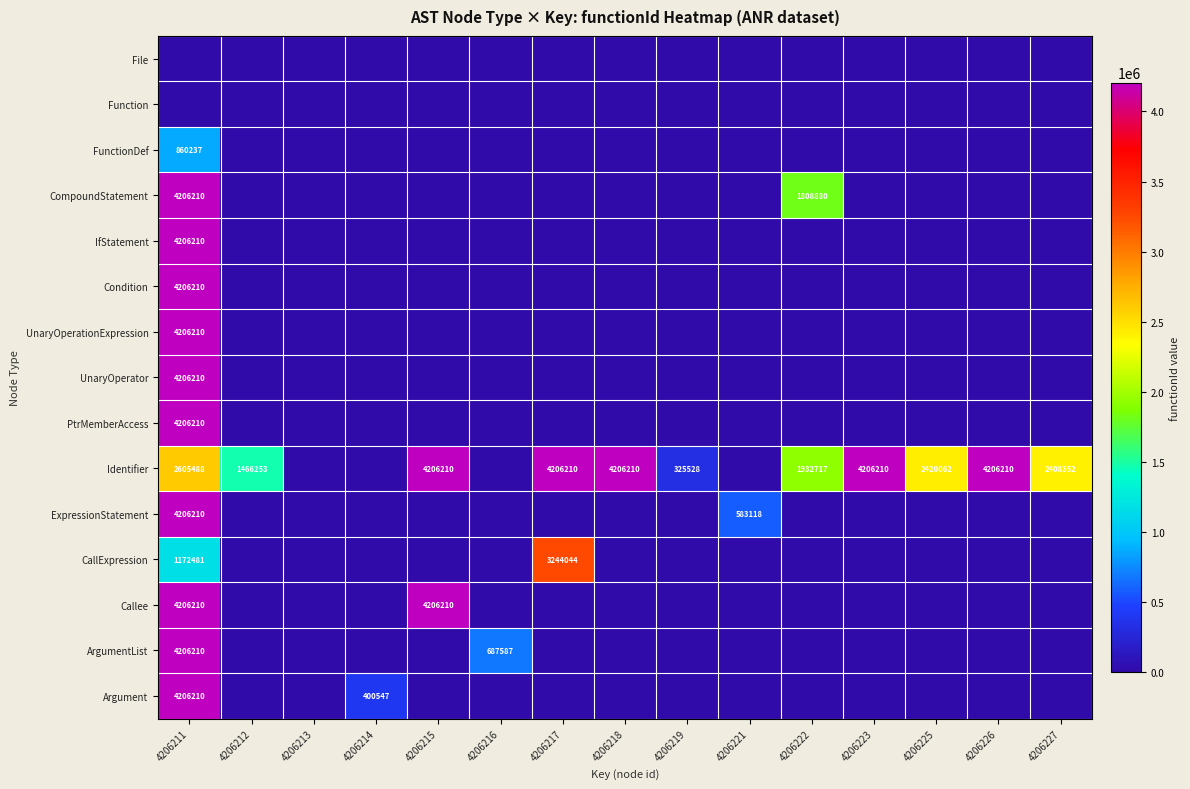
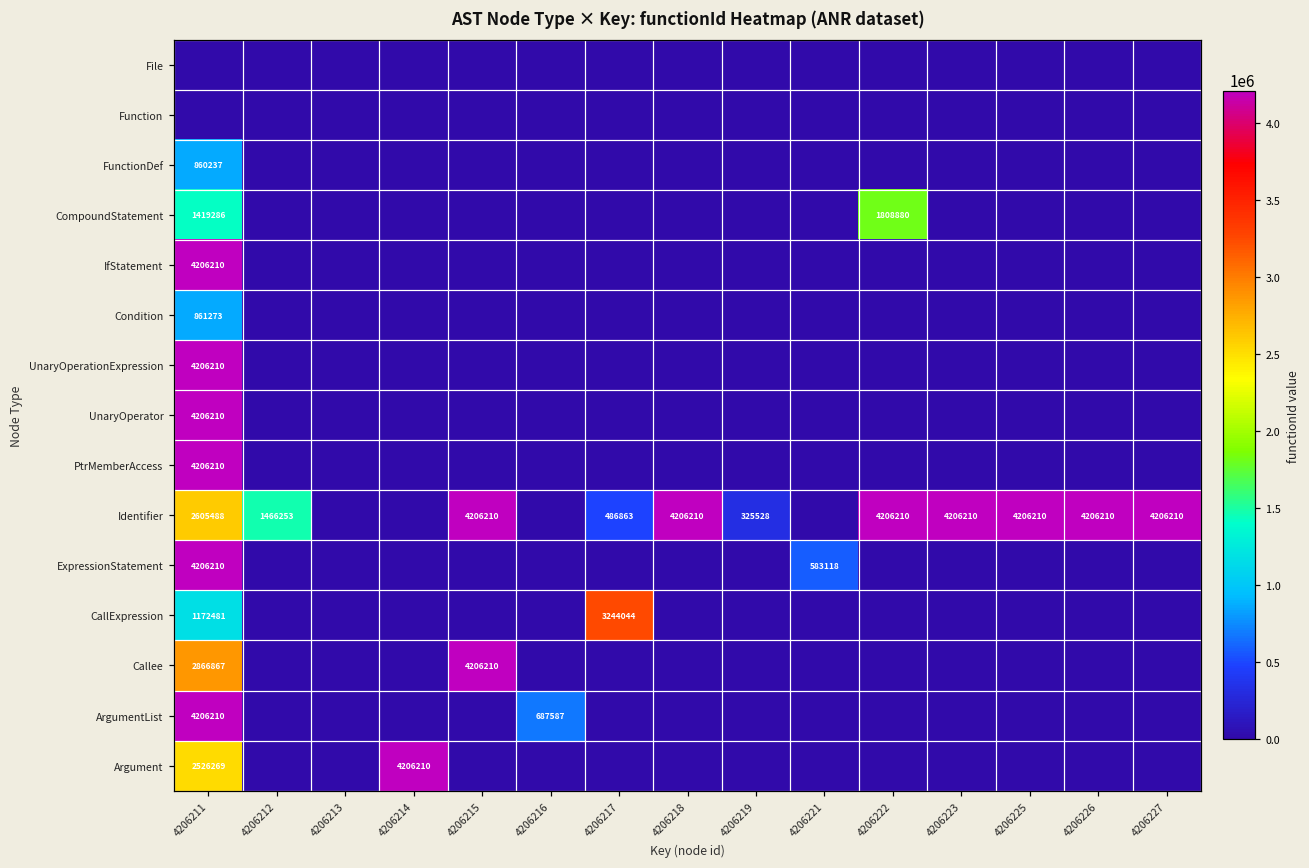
CompoundStatement, 4206211: 4206210 -> 1419286
Condition, 4206211: 4206210 -> 861273
Identifier, 4206217: 4206210 -> 486863
Identifier, 4206222: 1932717 -> 4206210
Identifier, 4206225: 2420062 -> 4206210
Identifier, 4206227: 2408352 -> 4206210
Callee, 4206211: 4206210 -> 2866867
Argument, 4206211: 4206210 -> 2526269
Argument, 4206214: 400547 -> 4206210
